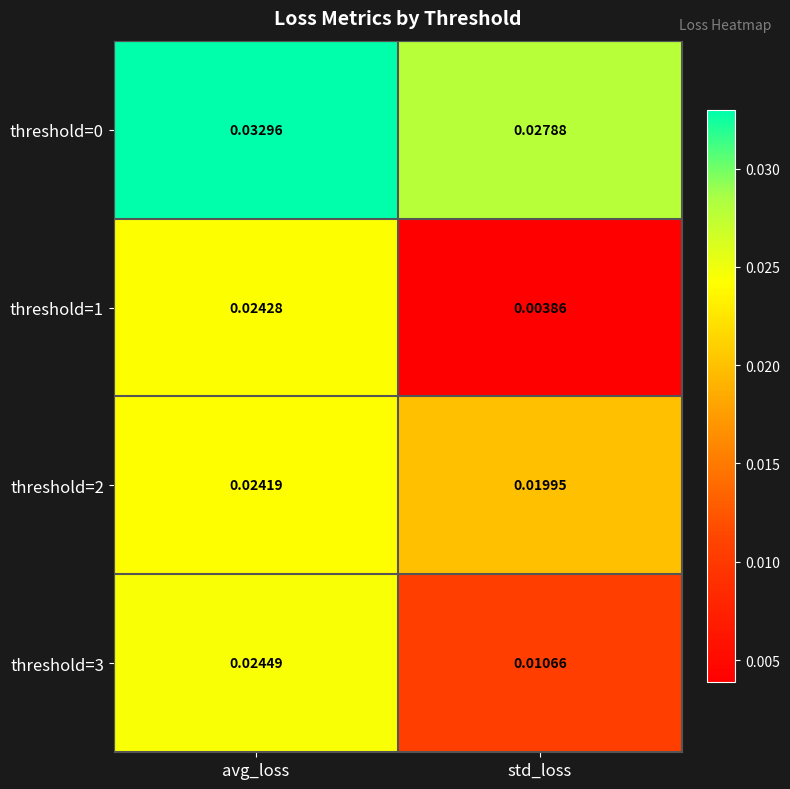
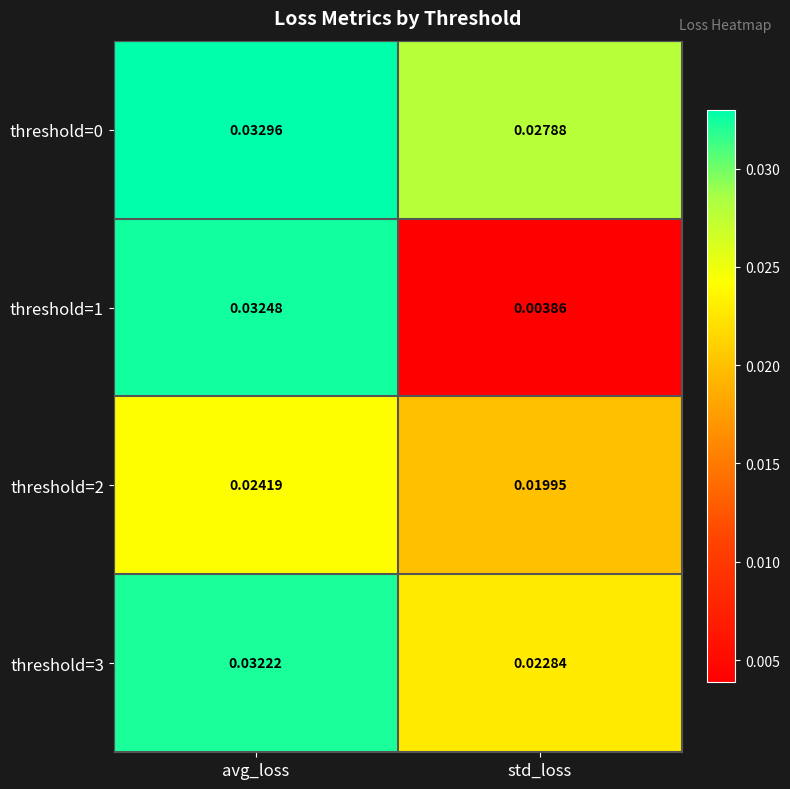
threshold=1, avg_loss: 0.02428 -> 0.03248
threshold=3, avg_loss: 0.02449 -> 0.03222
threshold=3, std_loss: 0.01066 -> 0.02284
